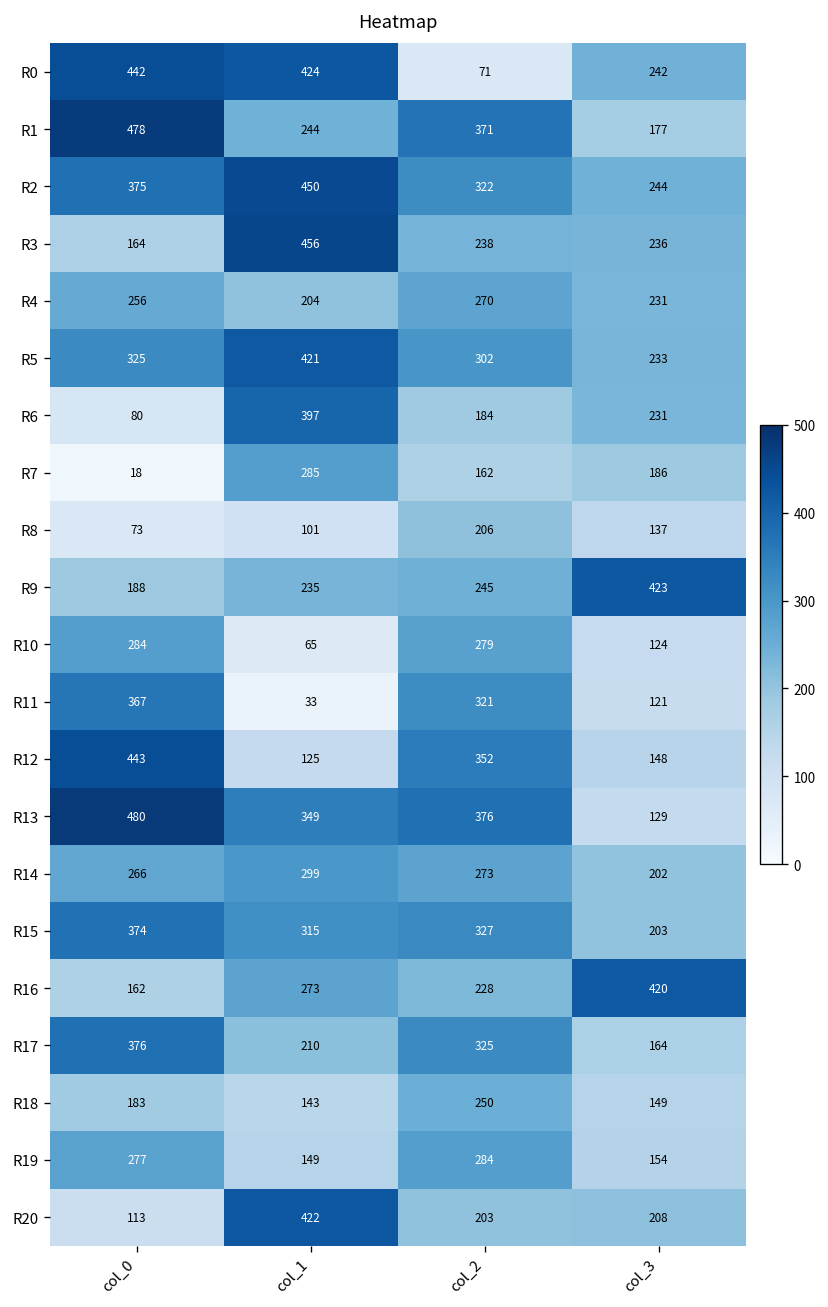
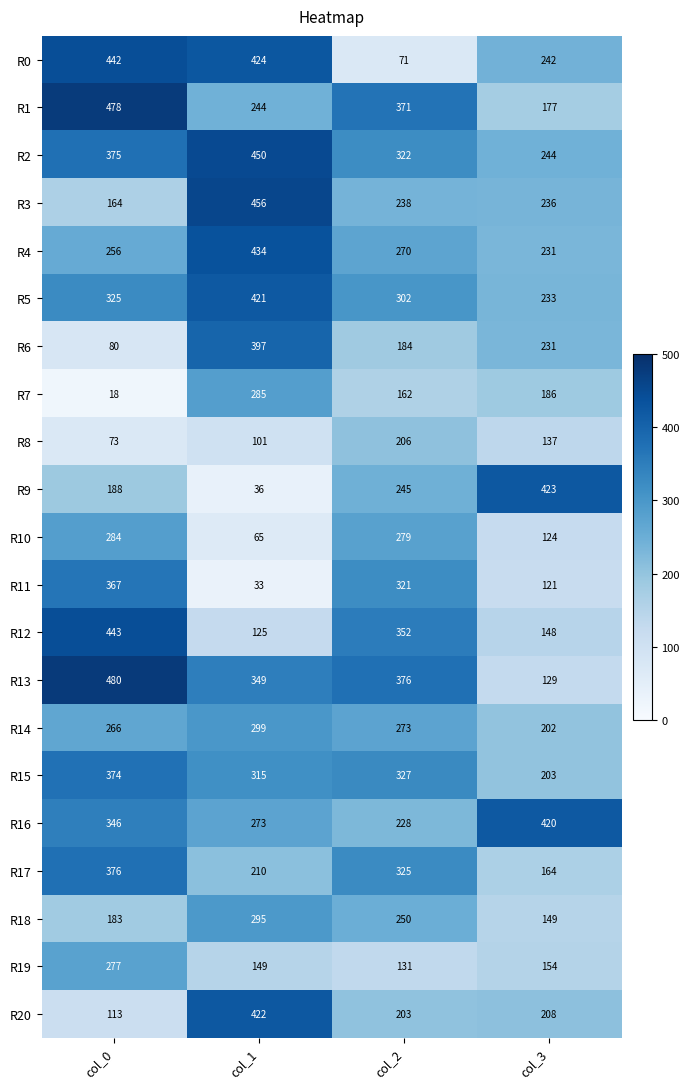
R4, col_1: 204 -> 434
R9, col_1: 235 -> 36
R16, col_0: 162 -> 346
R18, col_1: 143 -> 295
R19, col_2: 284 -> 131
